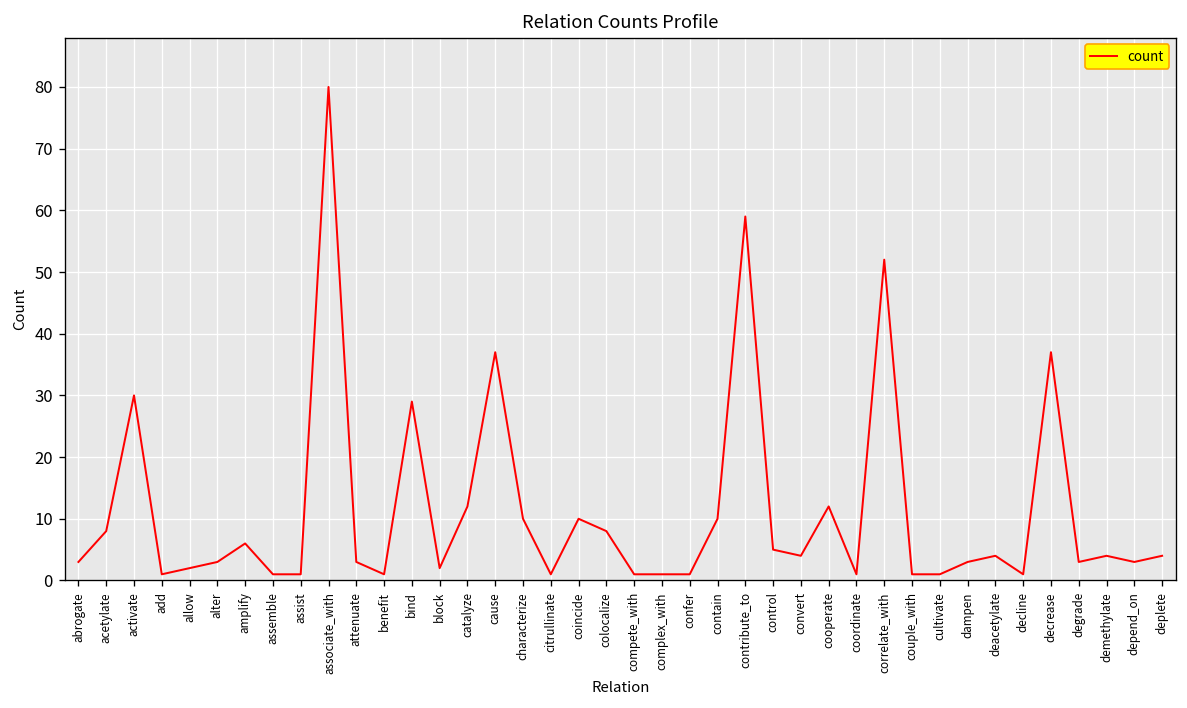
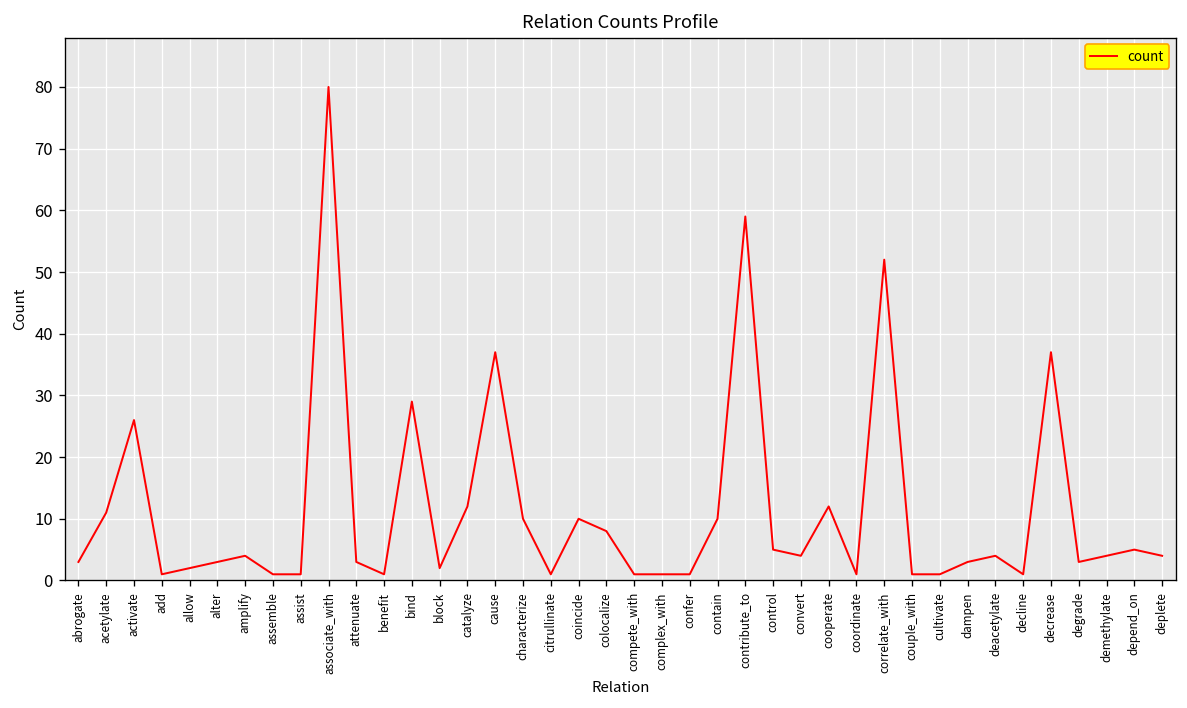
acetylate: 8 -> 11
activate: 30 -> 26
amplify: 6 -> 4
depend_on: 3 -> 5
